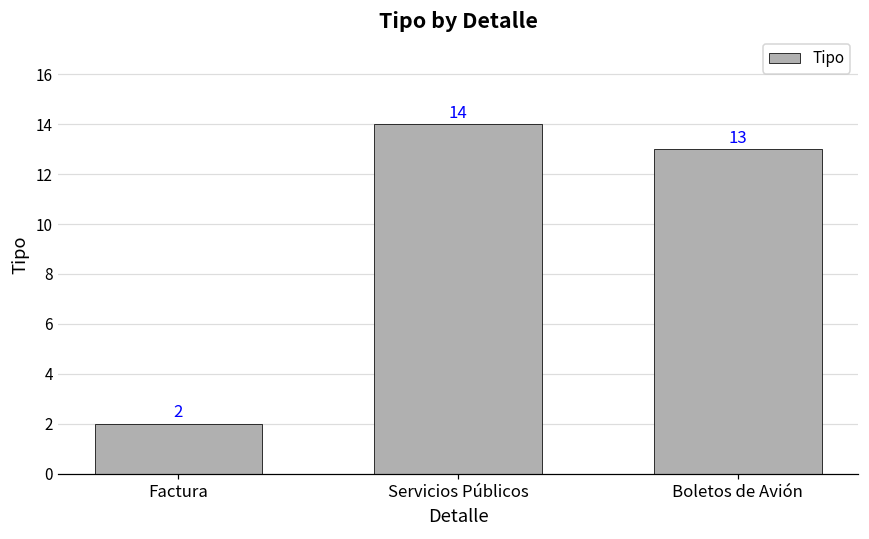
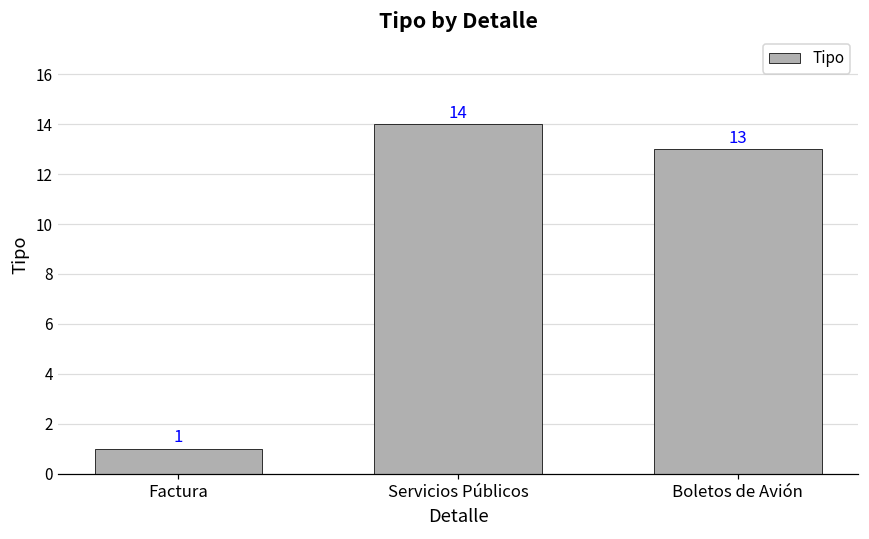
Factura: 2 -> 1
